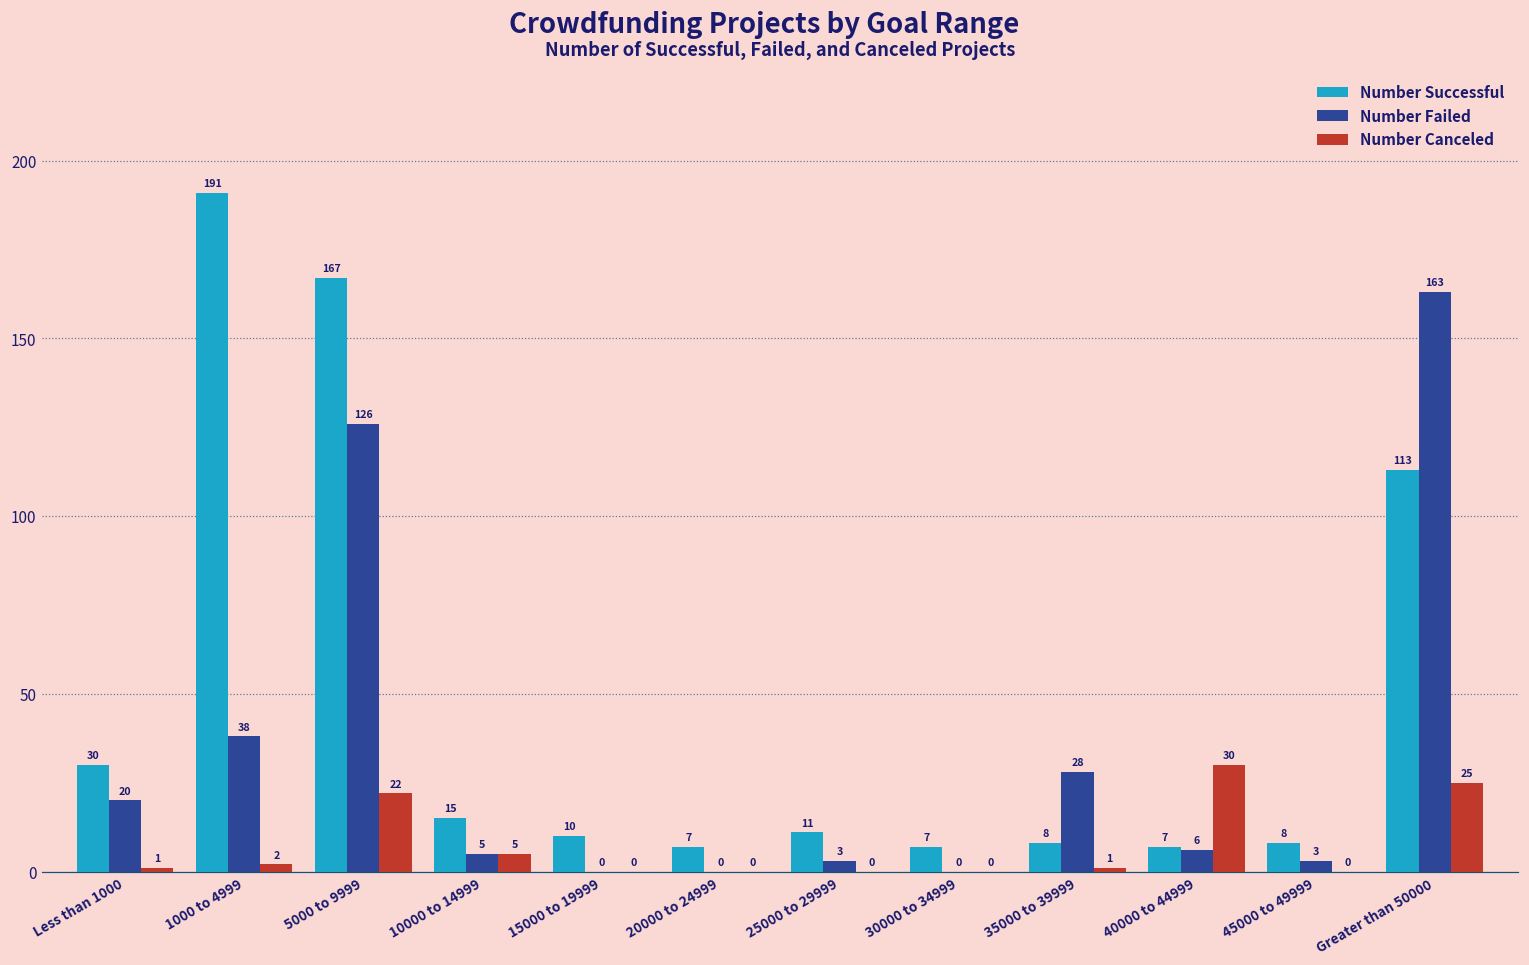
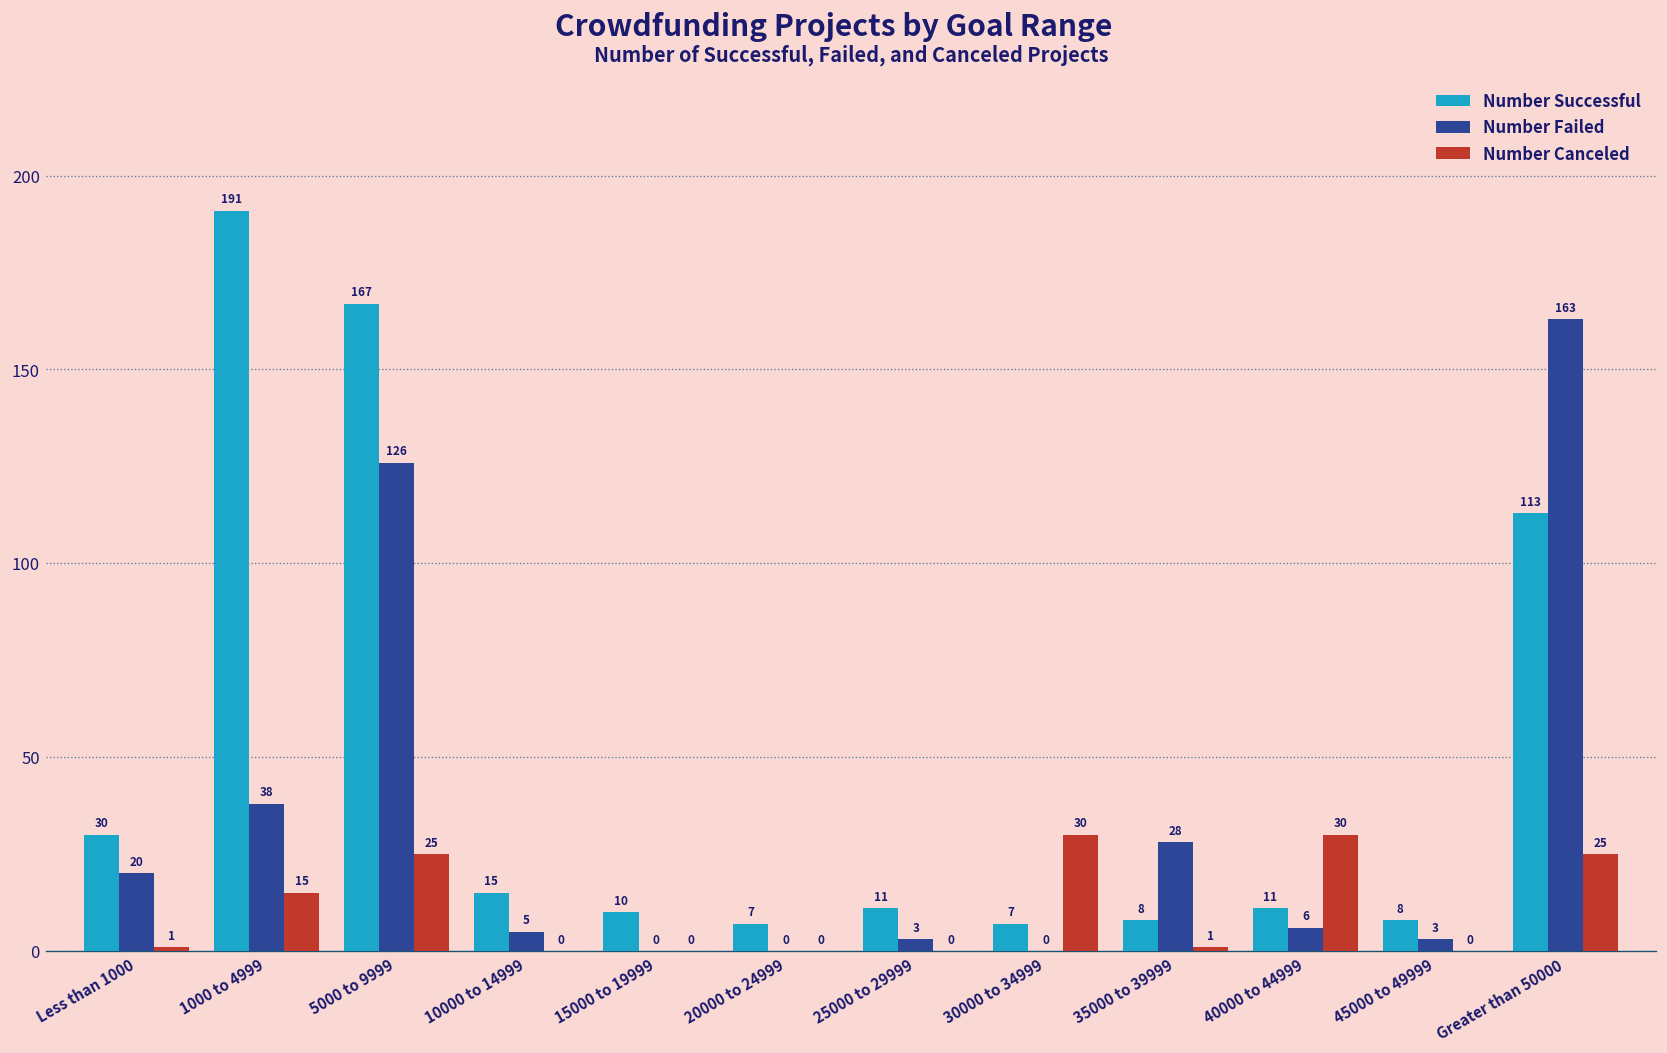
Number Canceled, 1000 to 4999: 2 -> 15
Number Canceled, 5000 to 9999: 22 -> 25
Number Canceled, 10000 to 14999: 5 -> 0
Number Canceled, 30000 to 34999: 0 -> 30
Number Successful, 40000 to 44999: 7 -> 11
